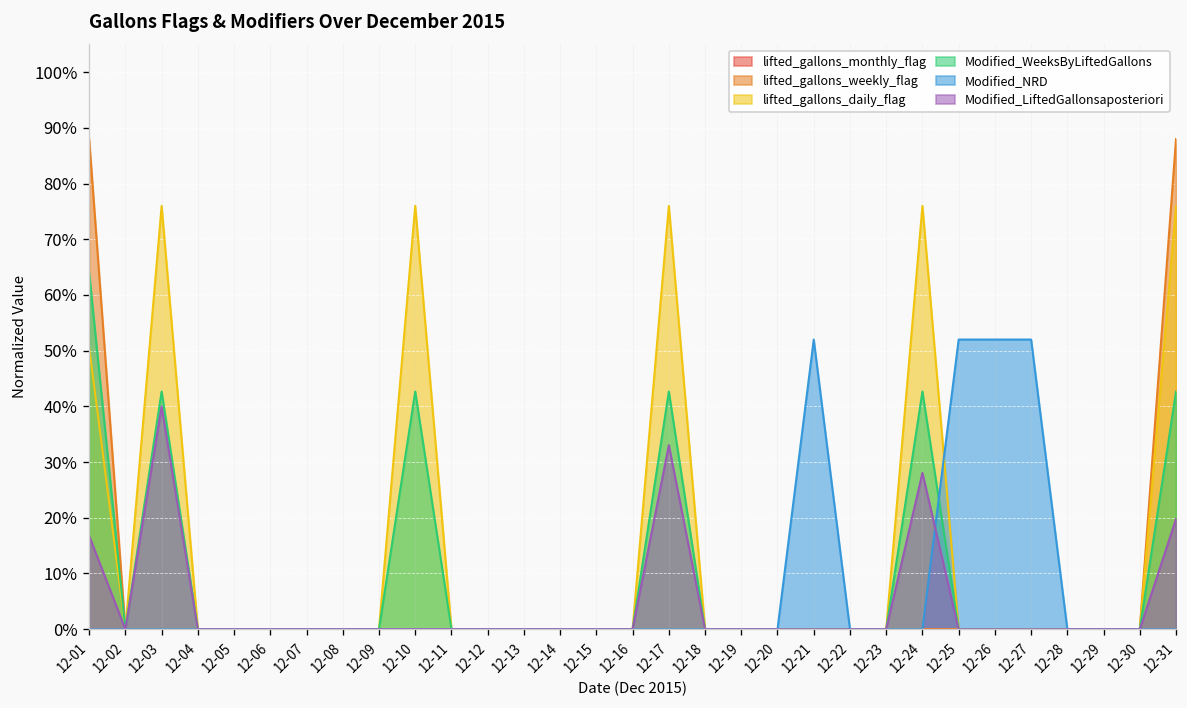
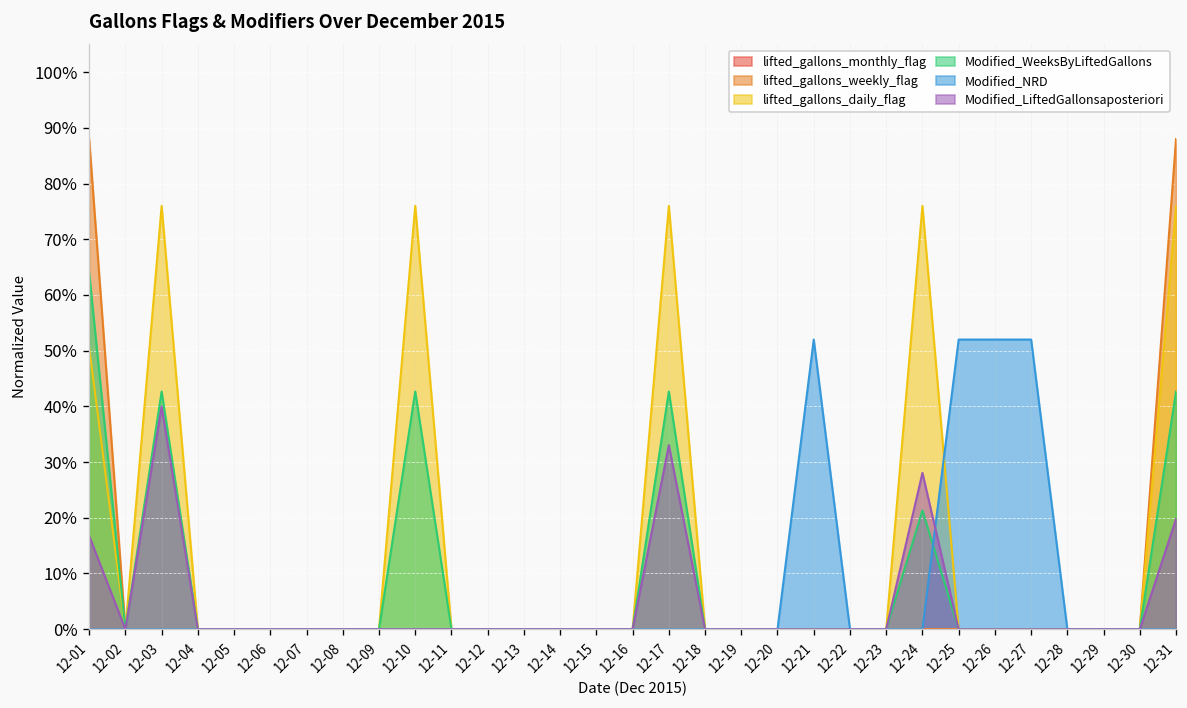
Modified_WeeksByLiftedGallons, 12-24: 43% -> 21%
